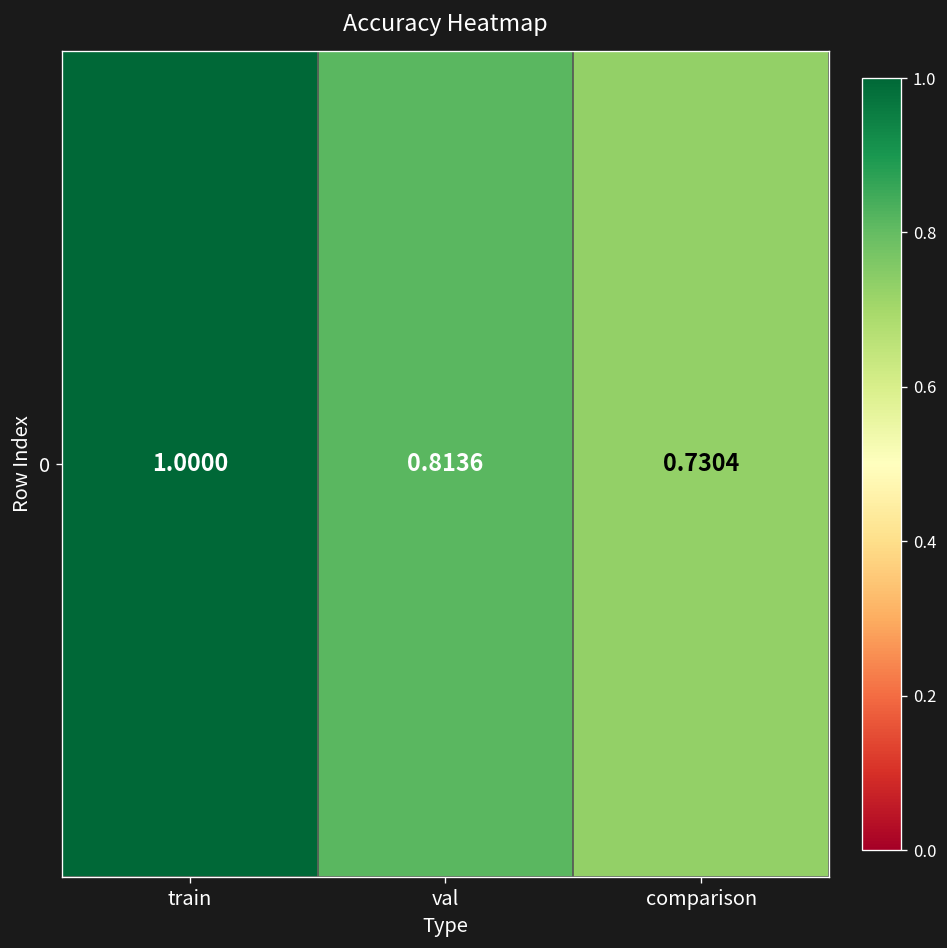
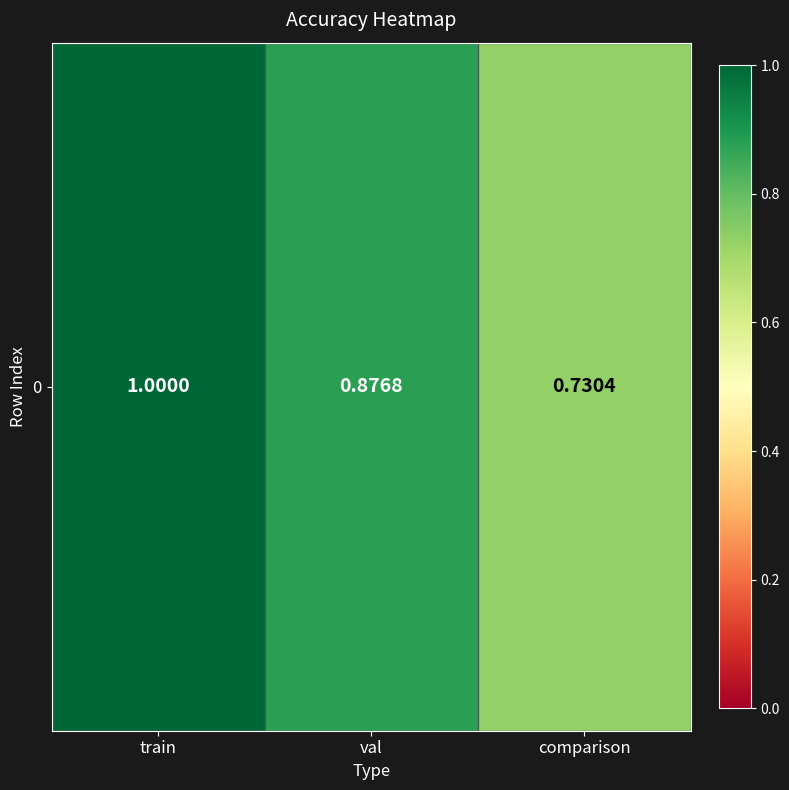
0, val: 0.8136 -> 0.8768
